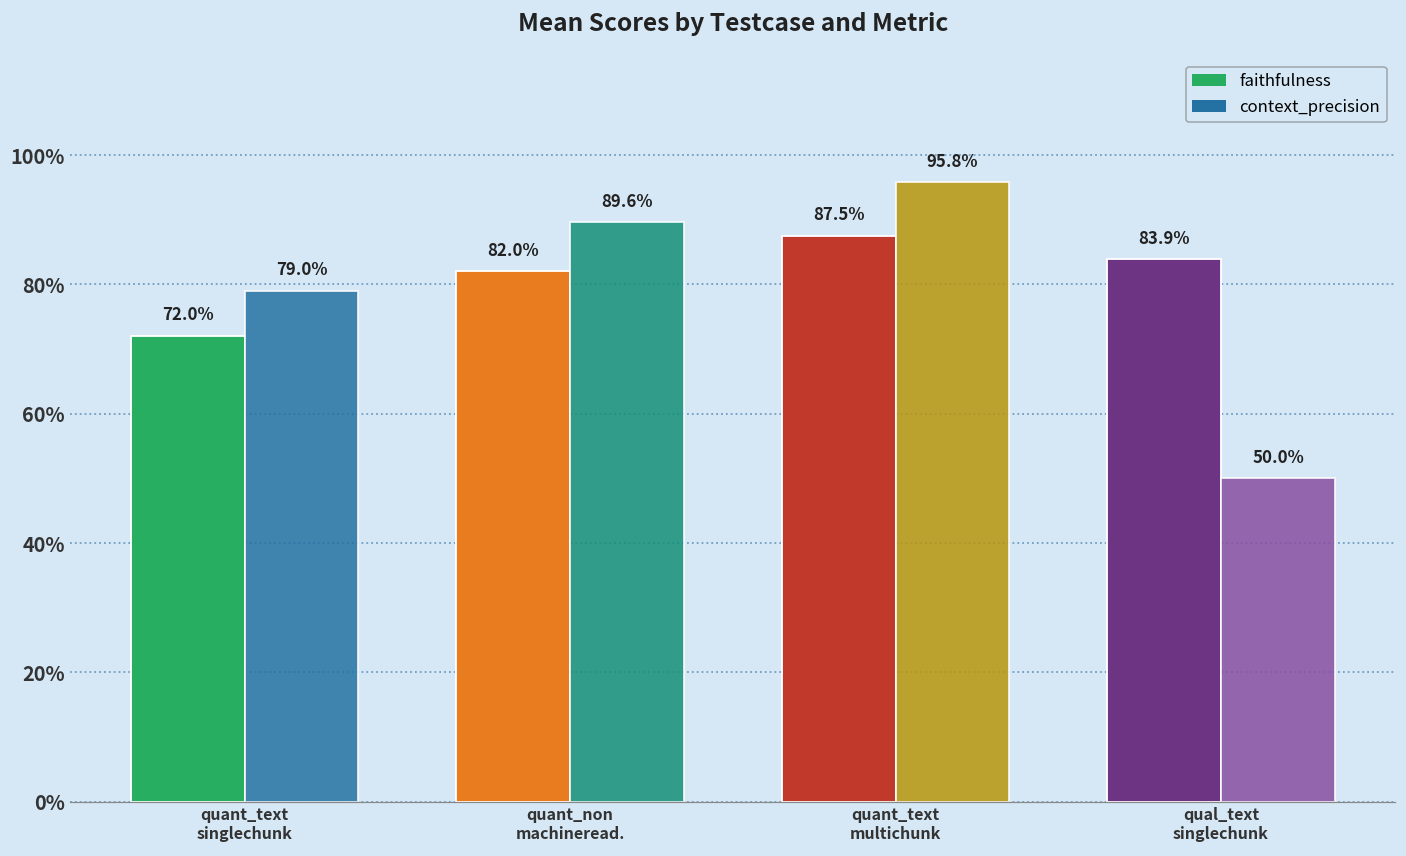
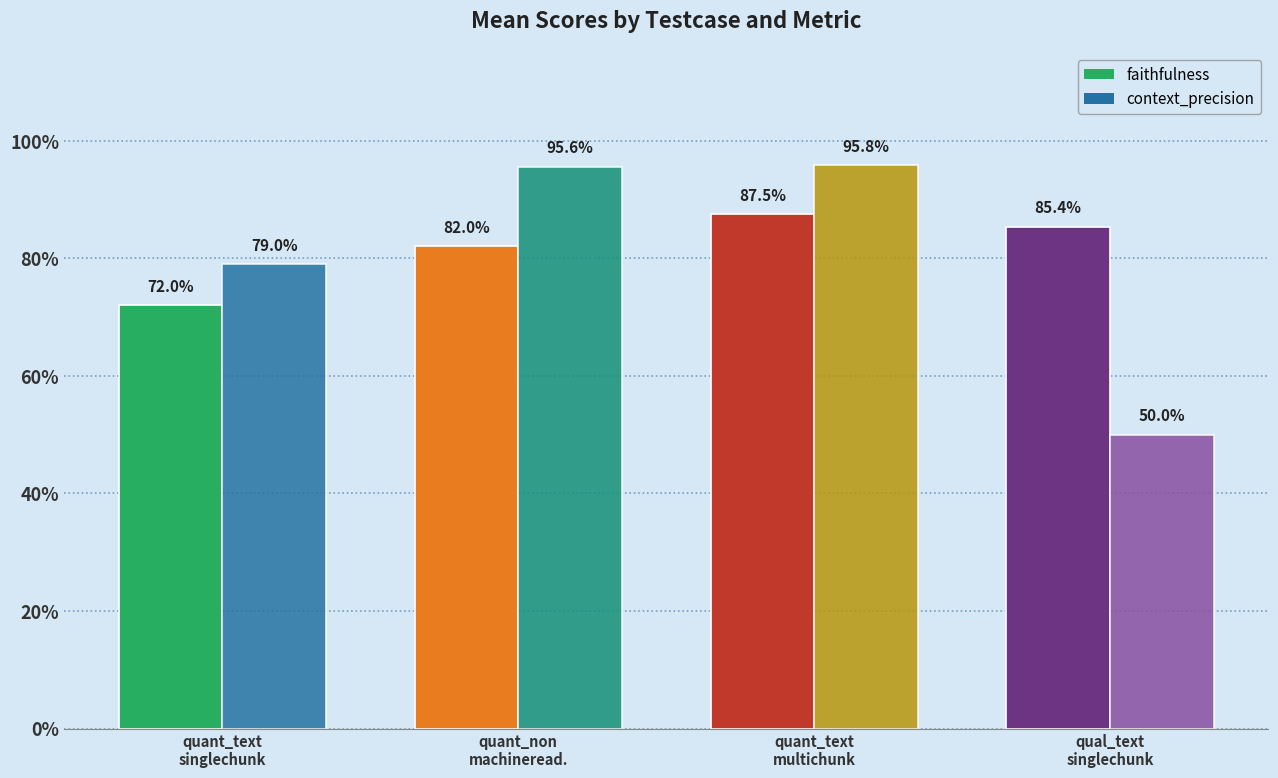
context_precision, quant_non machineread.: 89.6% -> 95.6%
faithfulness, qual_text singlechunk: 83.9% -> 85.4%
